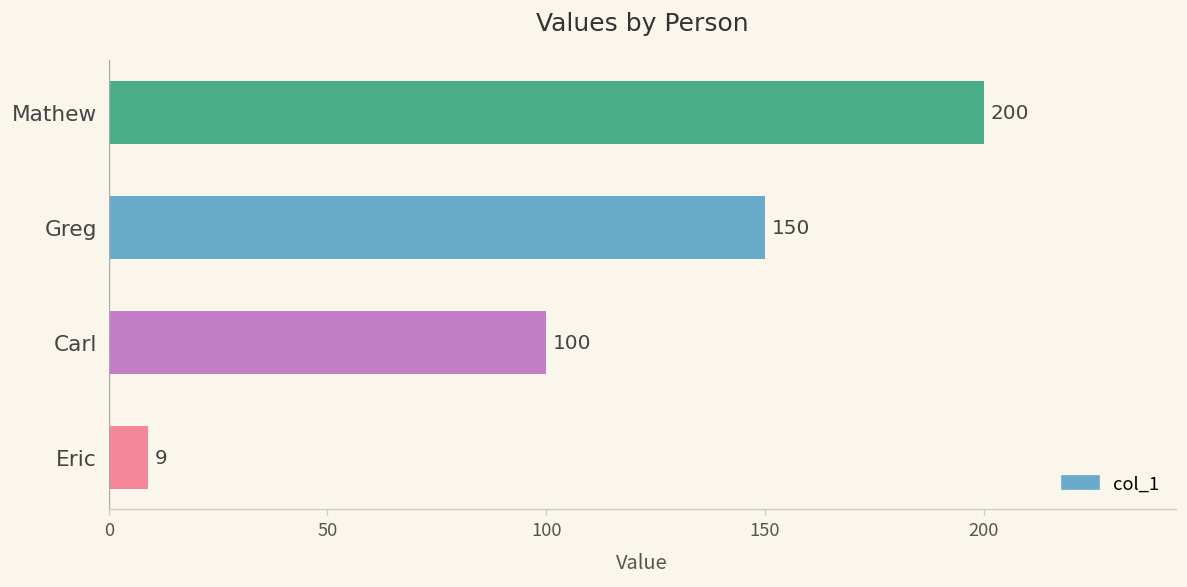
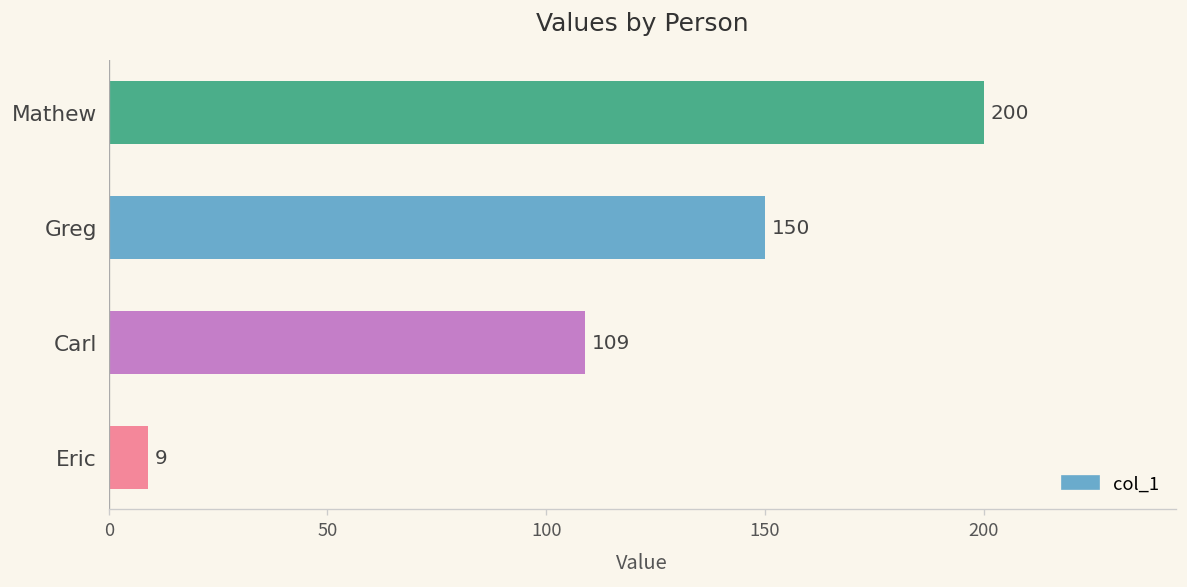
Carl: 100 -> 109
